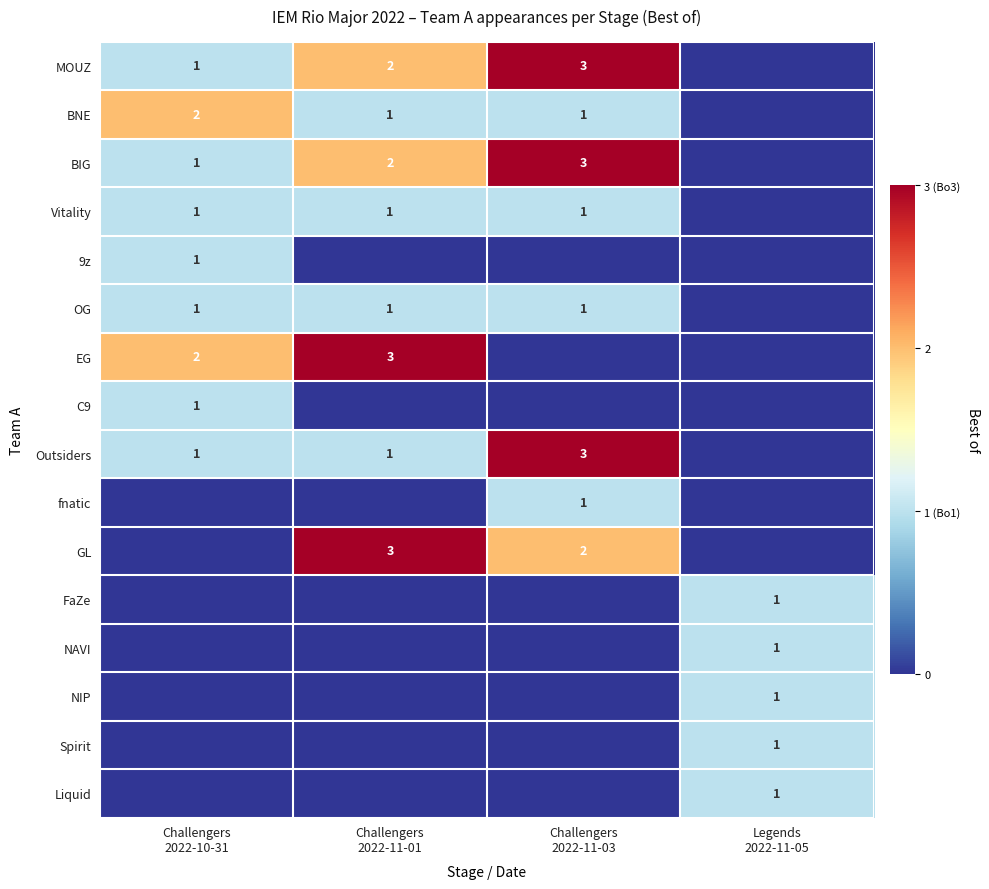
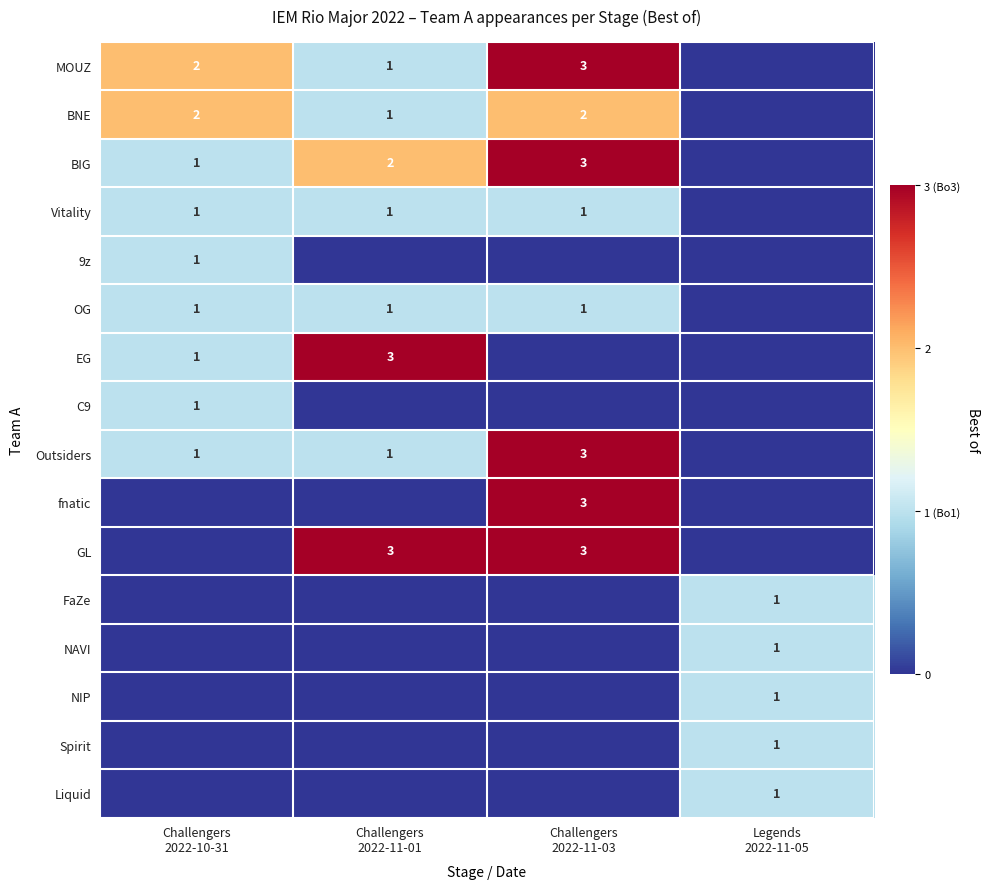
MOUZ, Challengers 2022-10-31: 1 -> 2
MOUZ, Challengers 2022-11-01: 2 -> 1
BNE, Challengers 2022-11-03: 1 -> 2
EG, Challengers 2022-10-31: 2 -> 1
fnatic, Challengers 2022-11-03: 1 -> 3
GL, Challengers 2022-11-03: 2 -> 3
